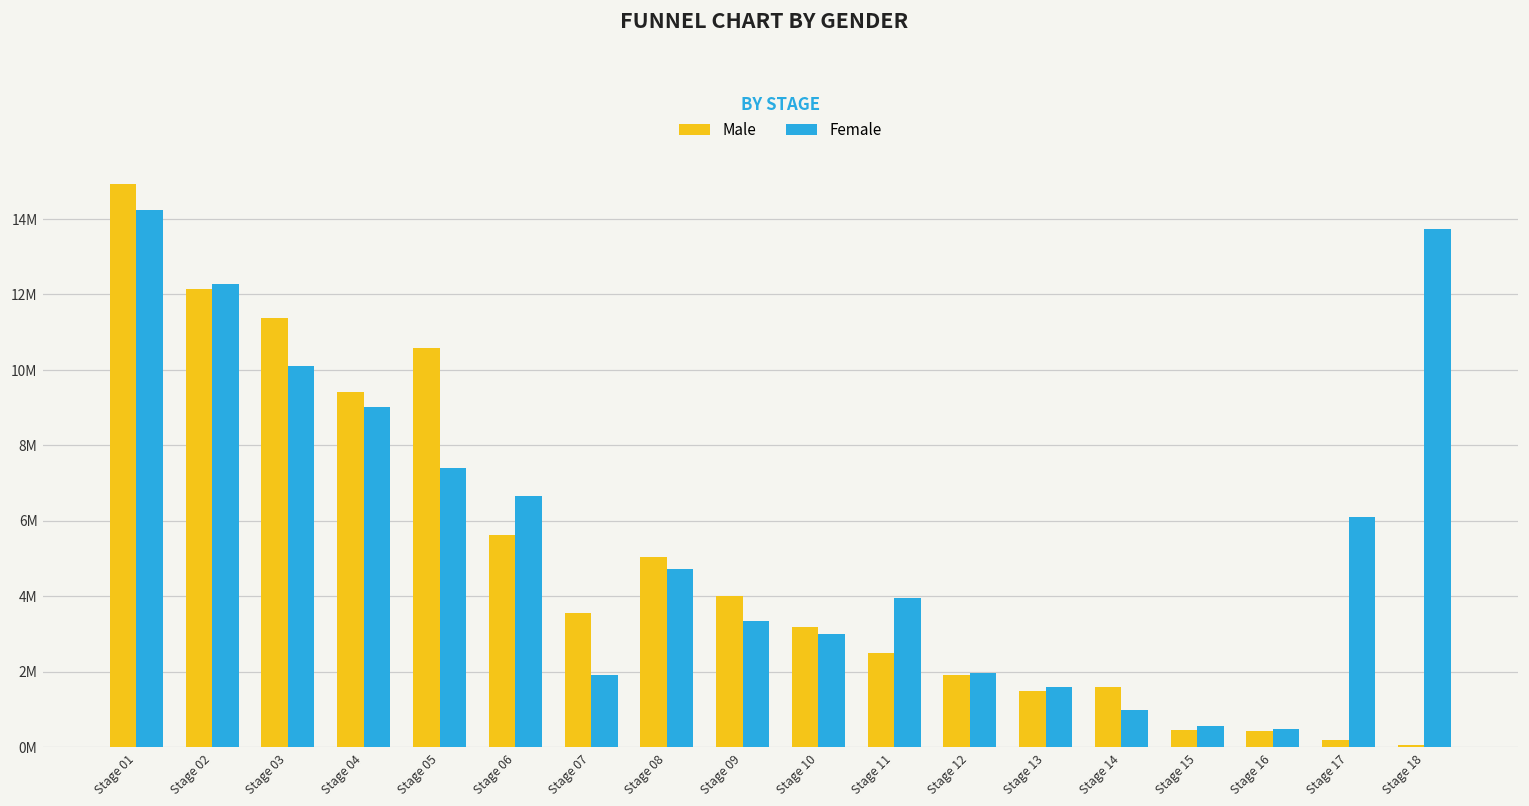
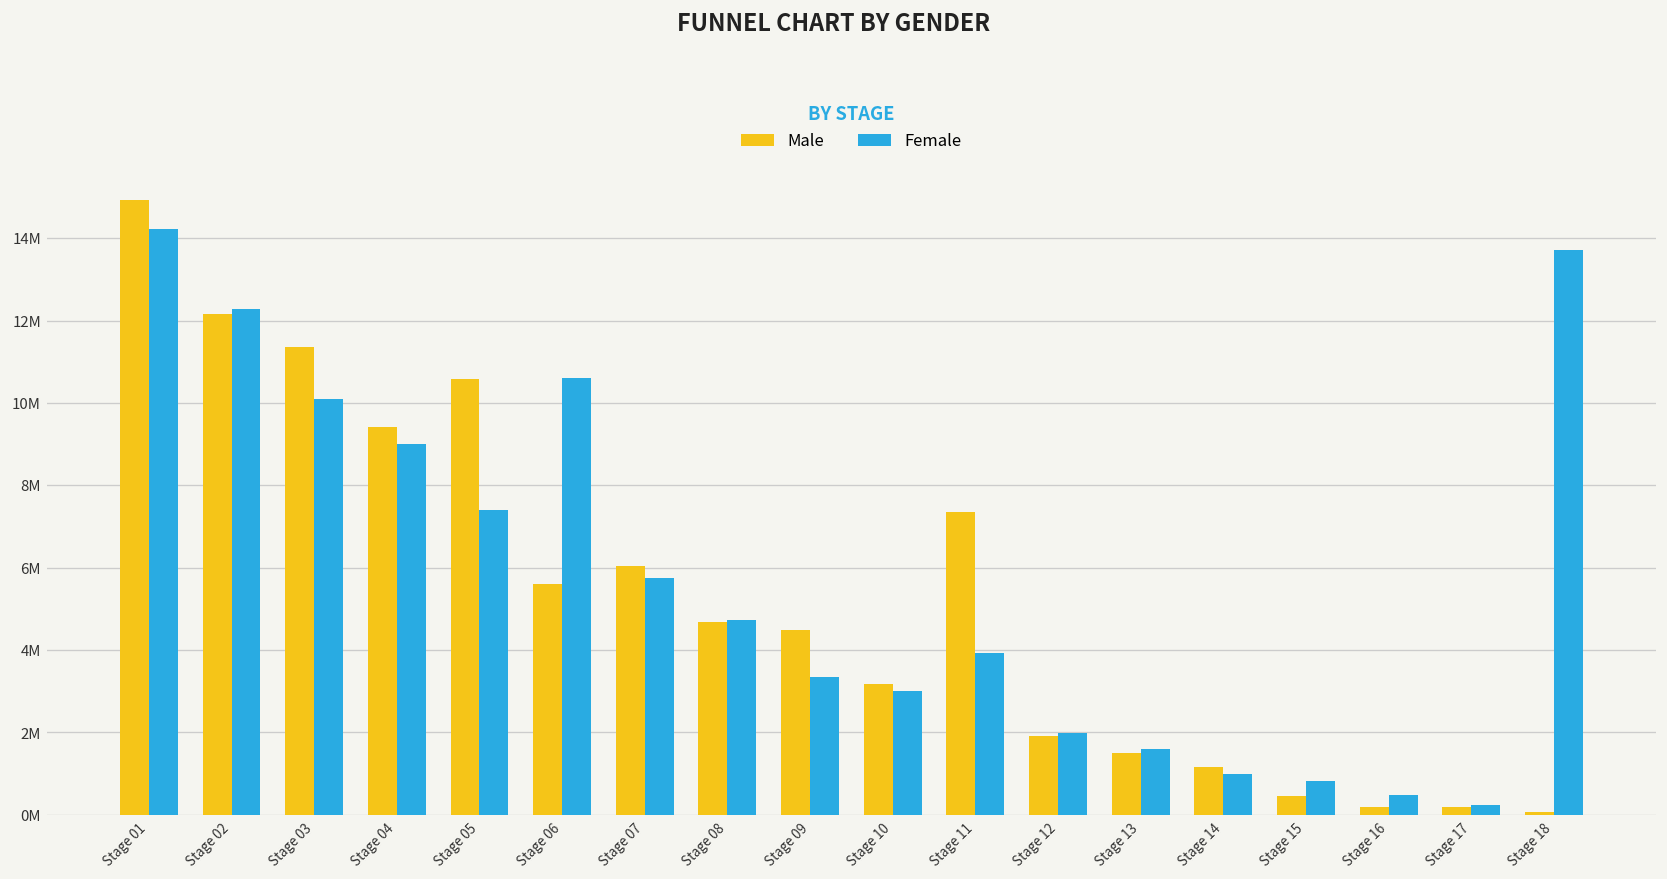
Female, Stage 06: 6700000 -> 10600000
Male, Stage 07: 3500000 -> 6000000
Female, Stage 07: 1900000 -> 5700000
Male, Stage 08: 5000000 -> 4700000
Male, Stage 09: 4000000 -> 4500000
Male, Stage 11: 2500000 -> 7400000
Male, Stage 14: 1600000 -> 1200000
Female, Stage 15: 600000 -> 800000
Male, Stage 16: 400000 -> 200000
Female, Stage 17: 6100000 -> 200000
